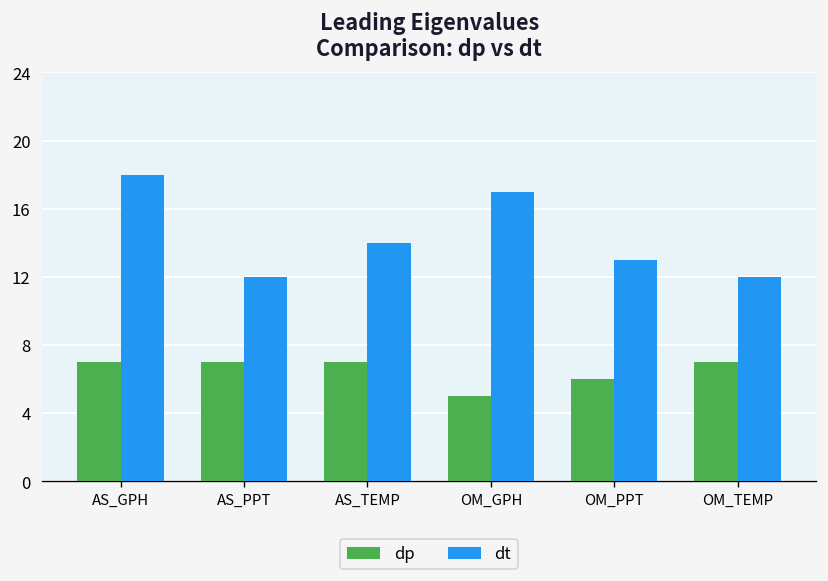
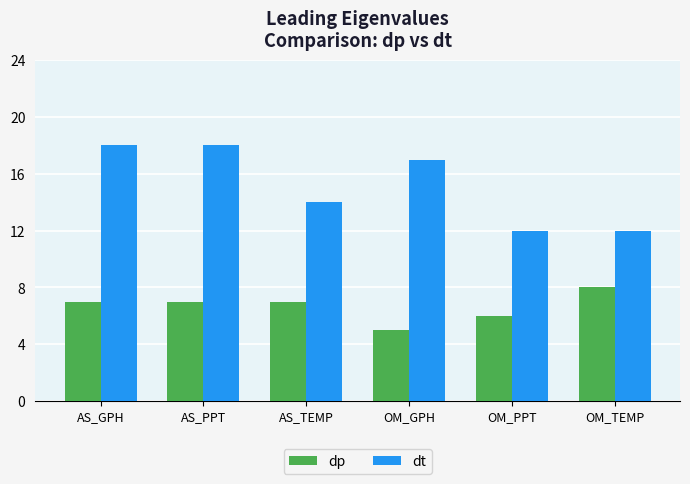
dt, AS_PPT: 12 -> 18
dt, OM_PPT: 13 -> 12
dp, OM_TEMP: 7 -> 8
